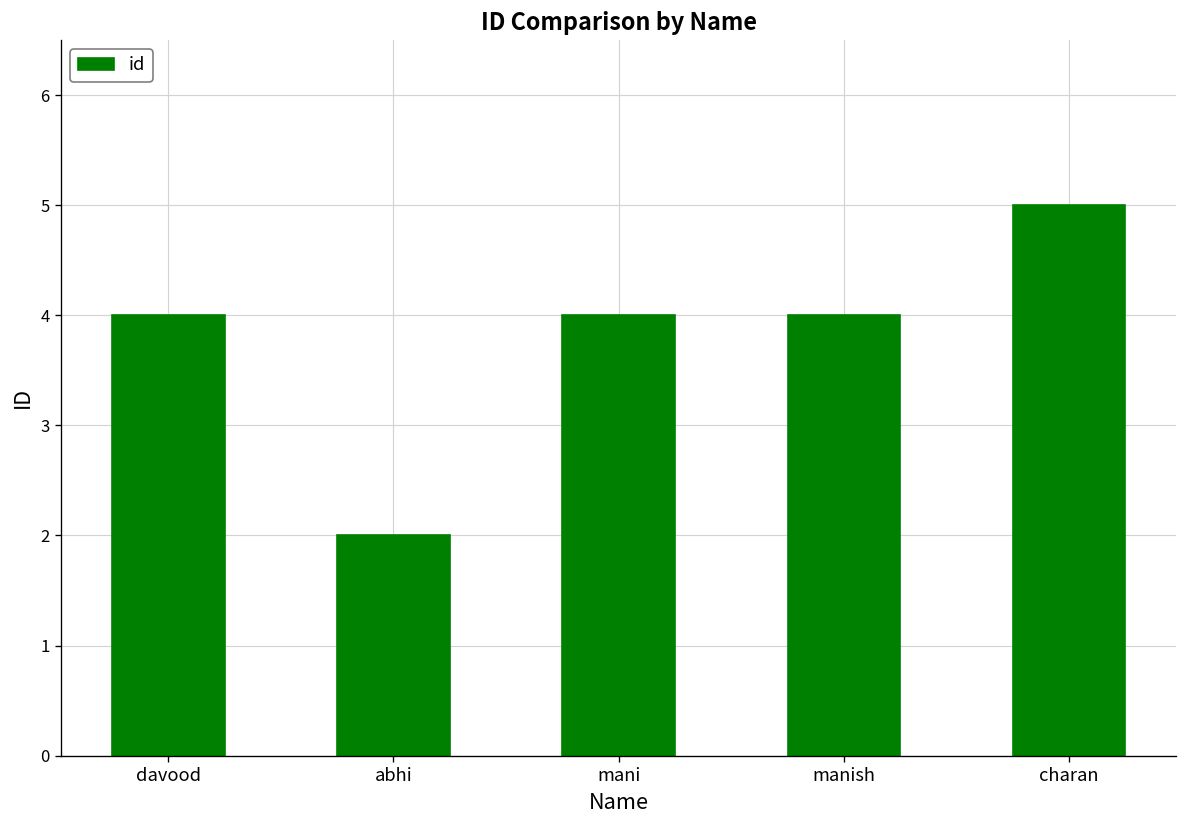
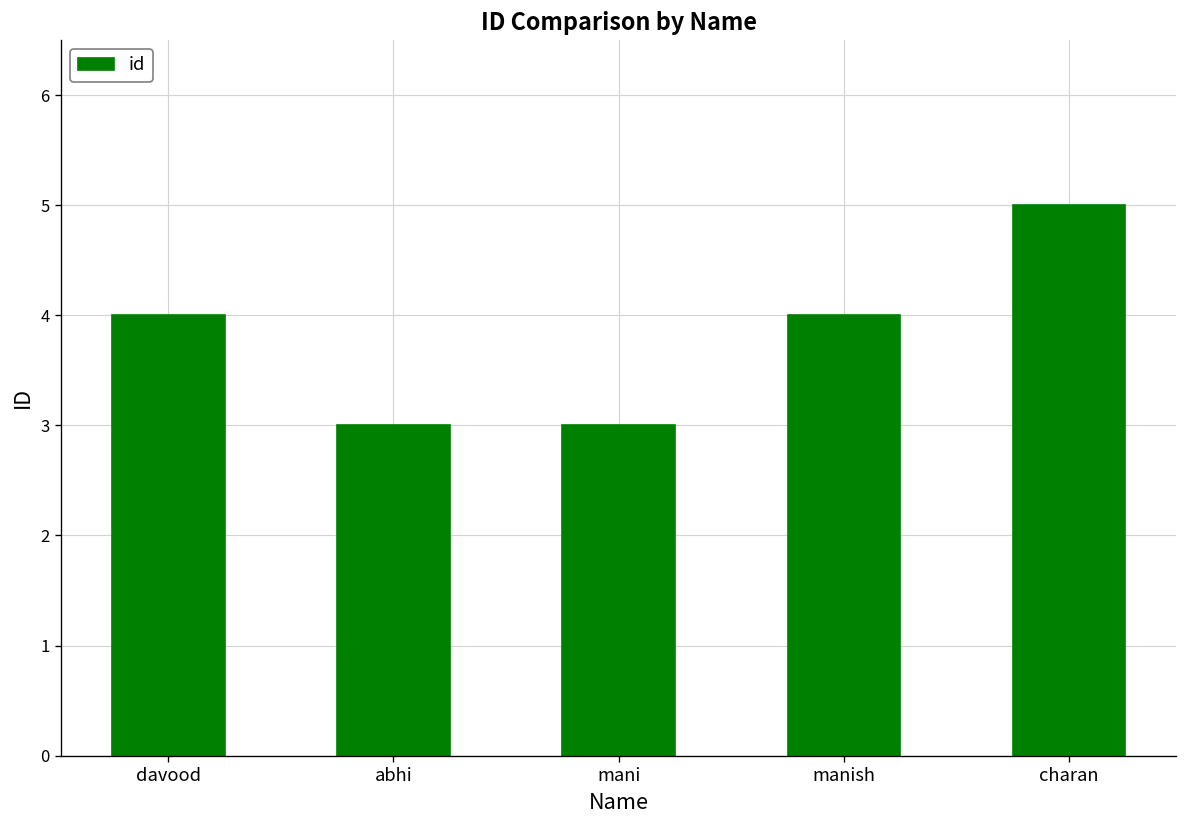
abhi: 2 -> 3
mani: 4 -> 3
